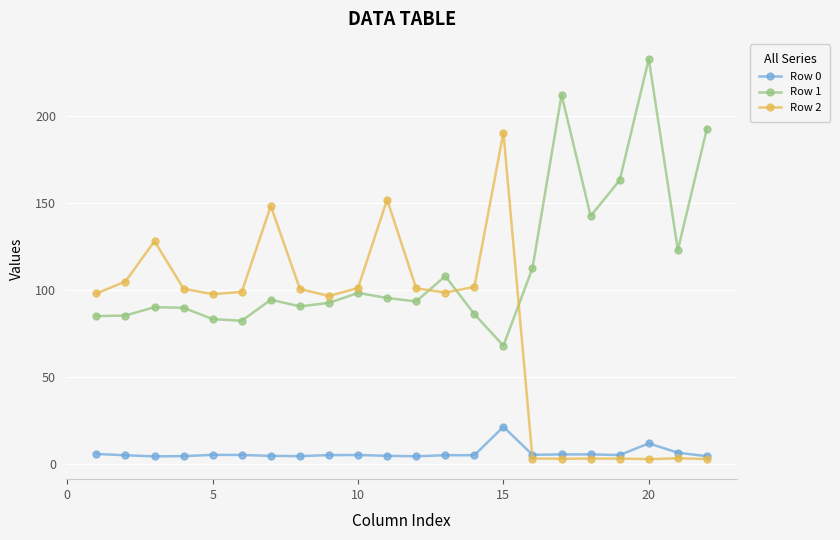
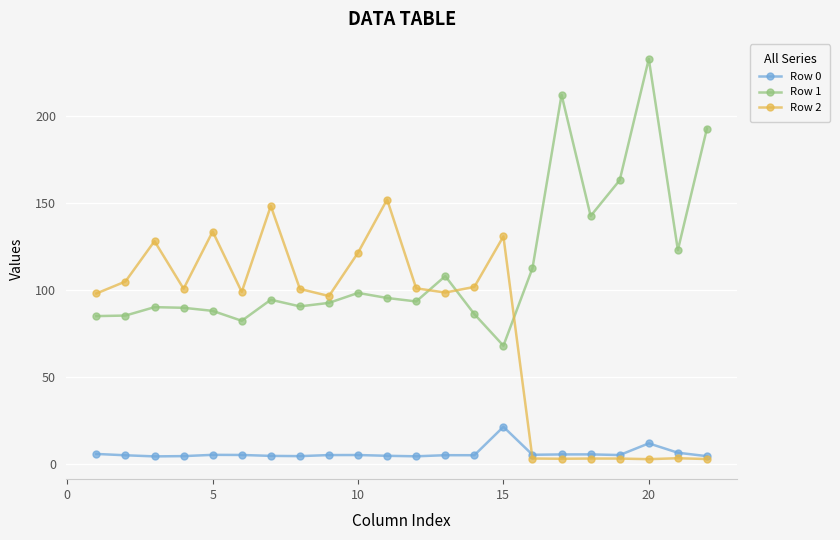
Row 1, 5: 83 -> 88
Row 2, 5: 98 -> 134
Row 2, 10: 101 -> 122
Row 2, 15: 191 -> 131
